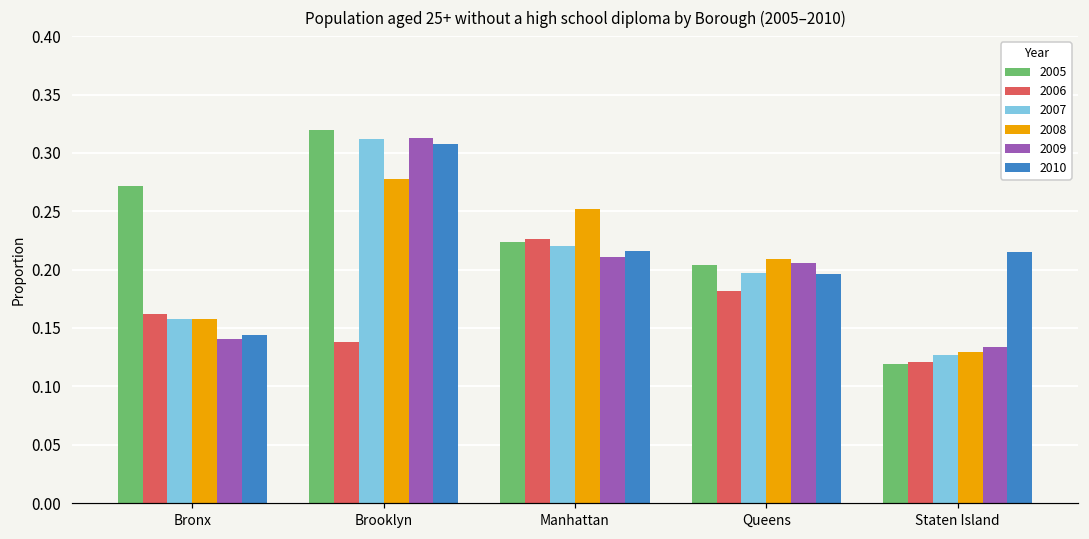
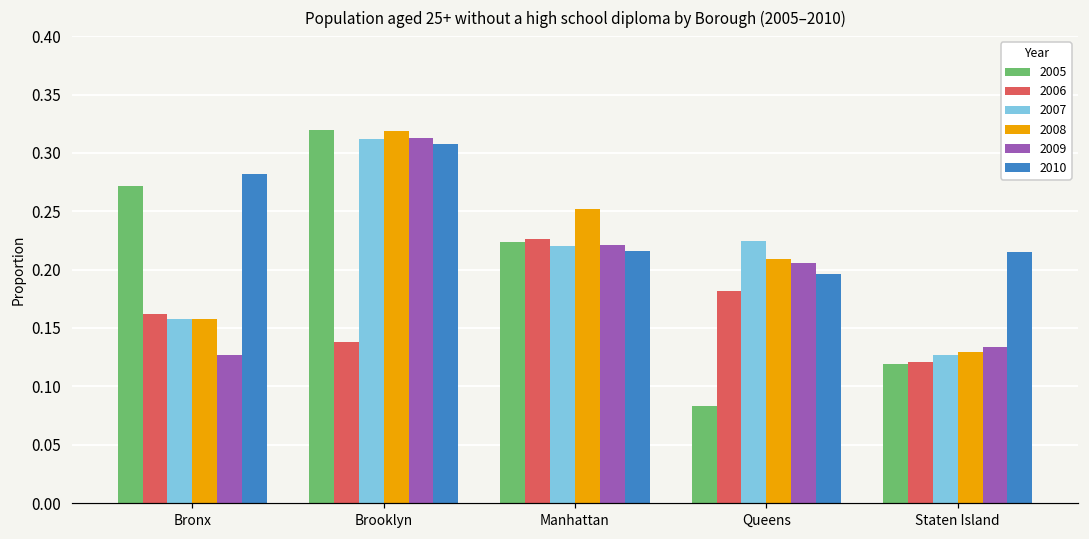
2009, Bronx: 0.140 -> 0.127
2010, Bronx: 0.144 -> 0.282
2008, Brooklyn: 0.277 -> 0.319
2009, Manhattan: 0.210 -> 0.221
2005, Queens: 0.204 -> 0.083
2007, Queens: 0.197 -> 0.225
